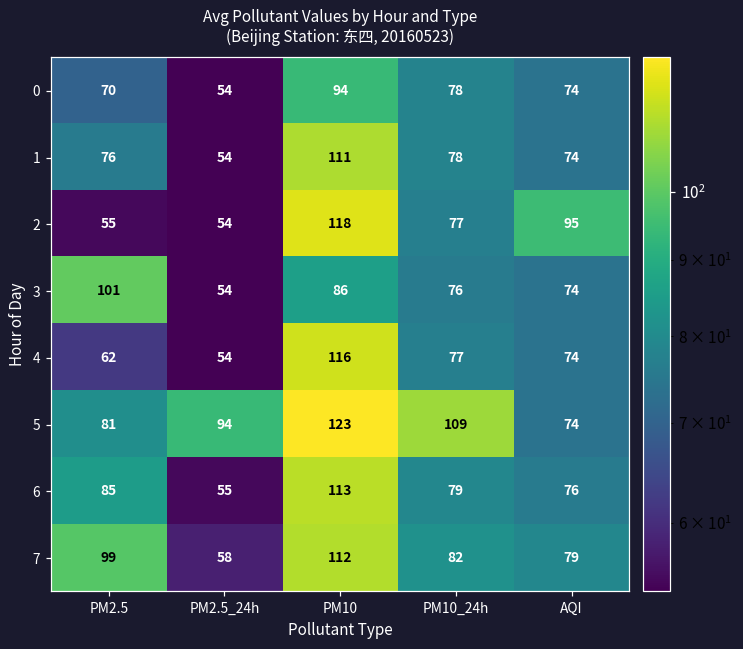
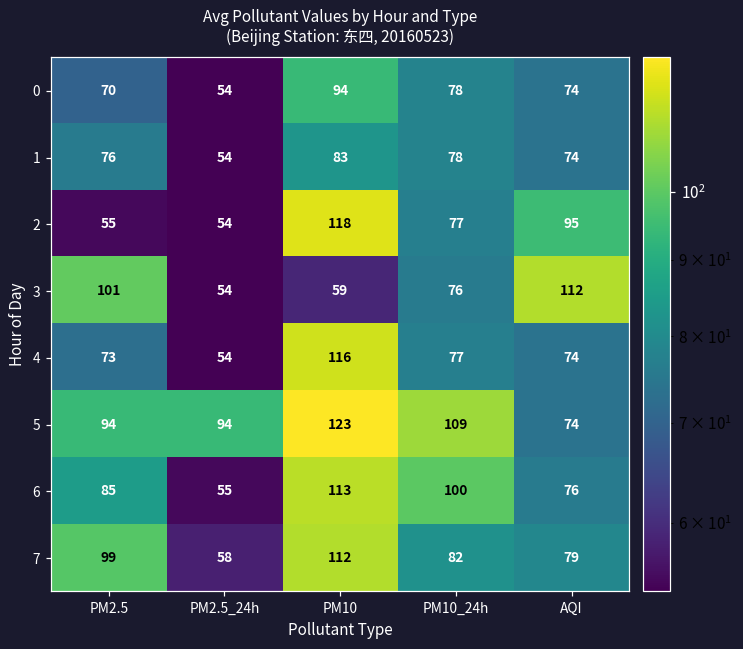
1, PM10: 111 -> 83
3, PM10: 86 -> 59
3, AQI: 74 -> 112
4, PM2.5: 62 -> 73
5, PM2.5: 81 -> 94
6, PM10_24h: 79 -> 100
